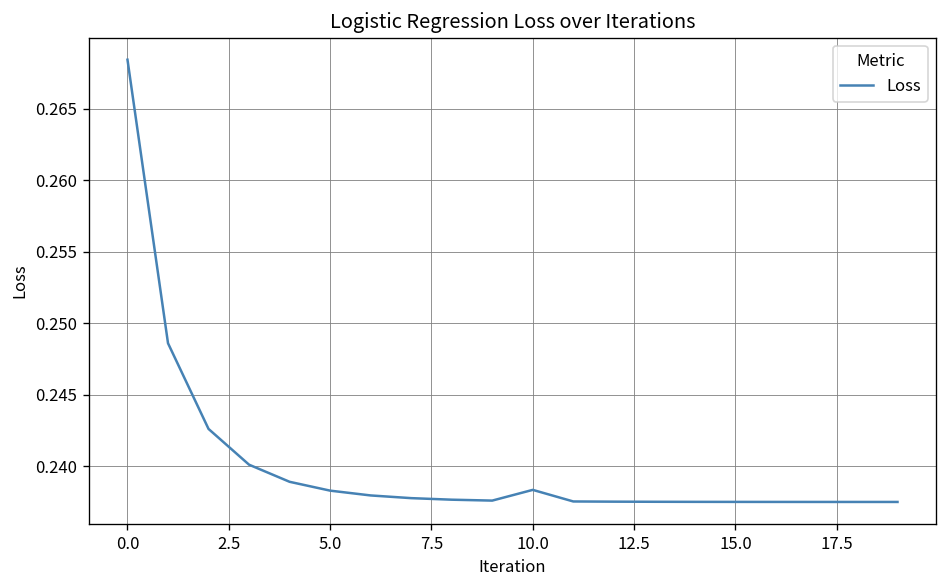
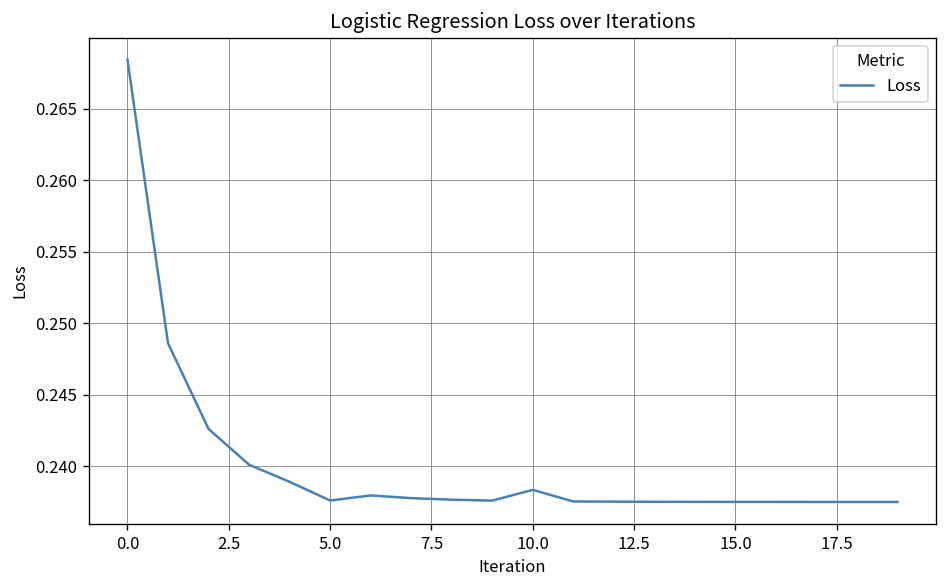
5.0: 0.2383 -> 0.2376
